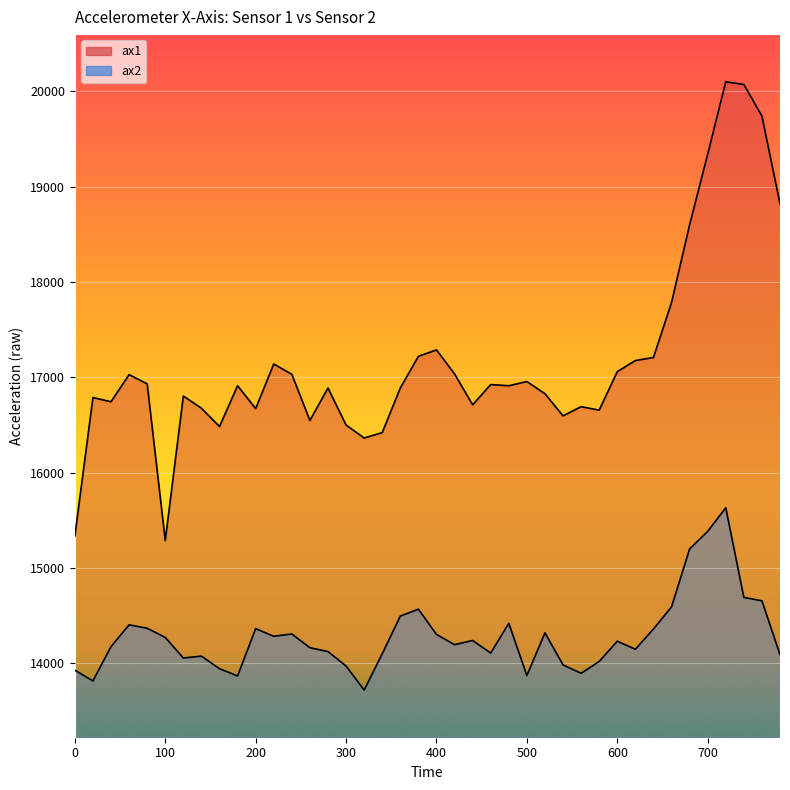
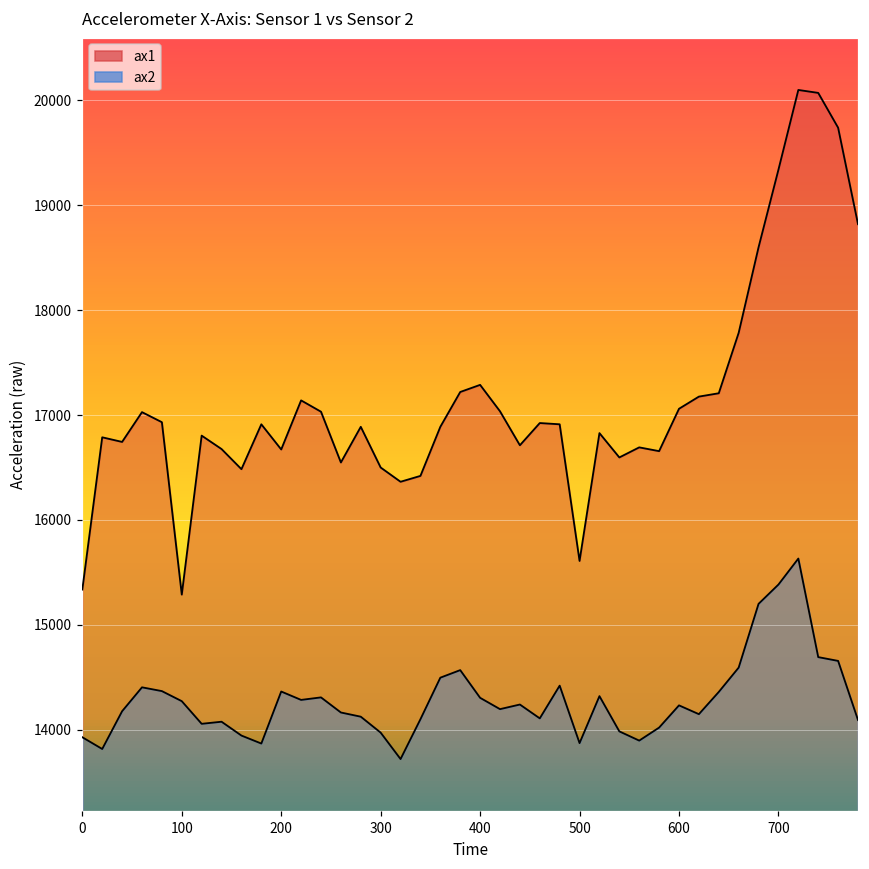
ax1, 500: 17000 -> 15600
